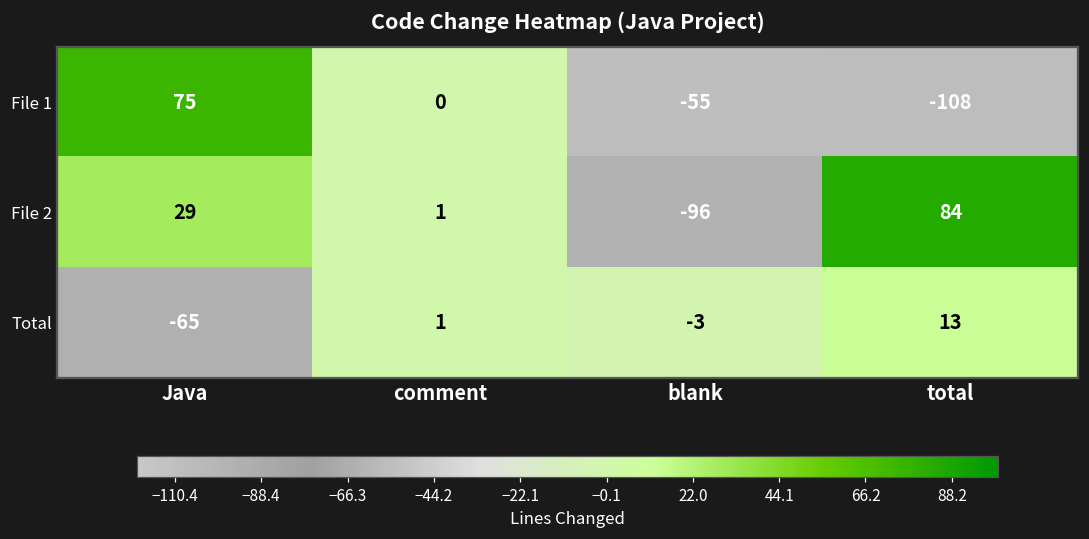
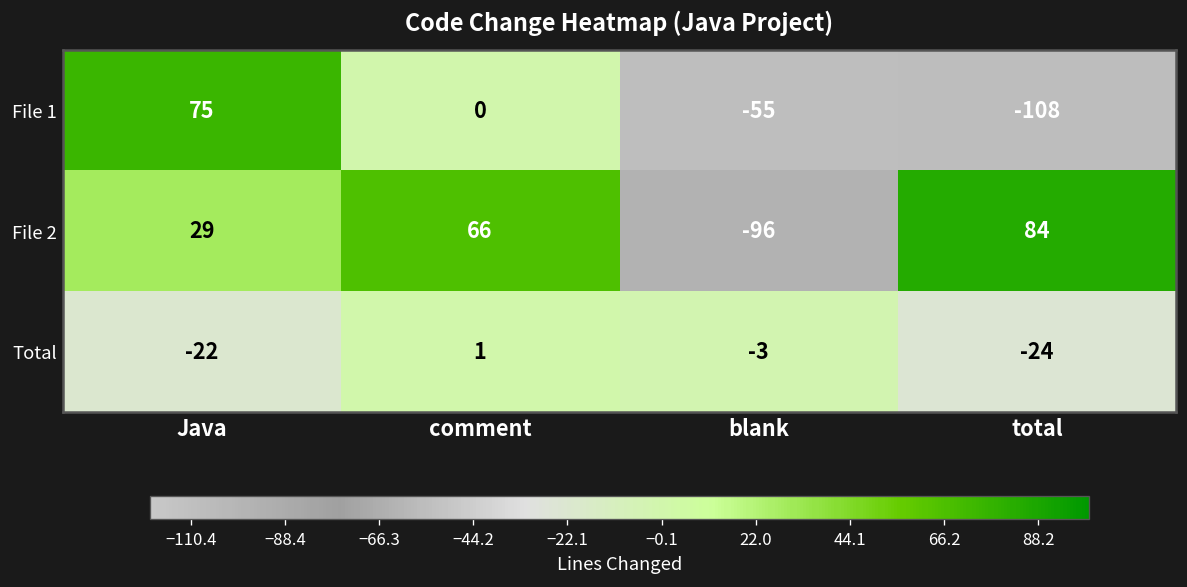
File 2, comment: 1 -> 66
Total, Java: -65 -> -22
Total, total: 13 -> -24
